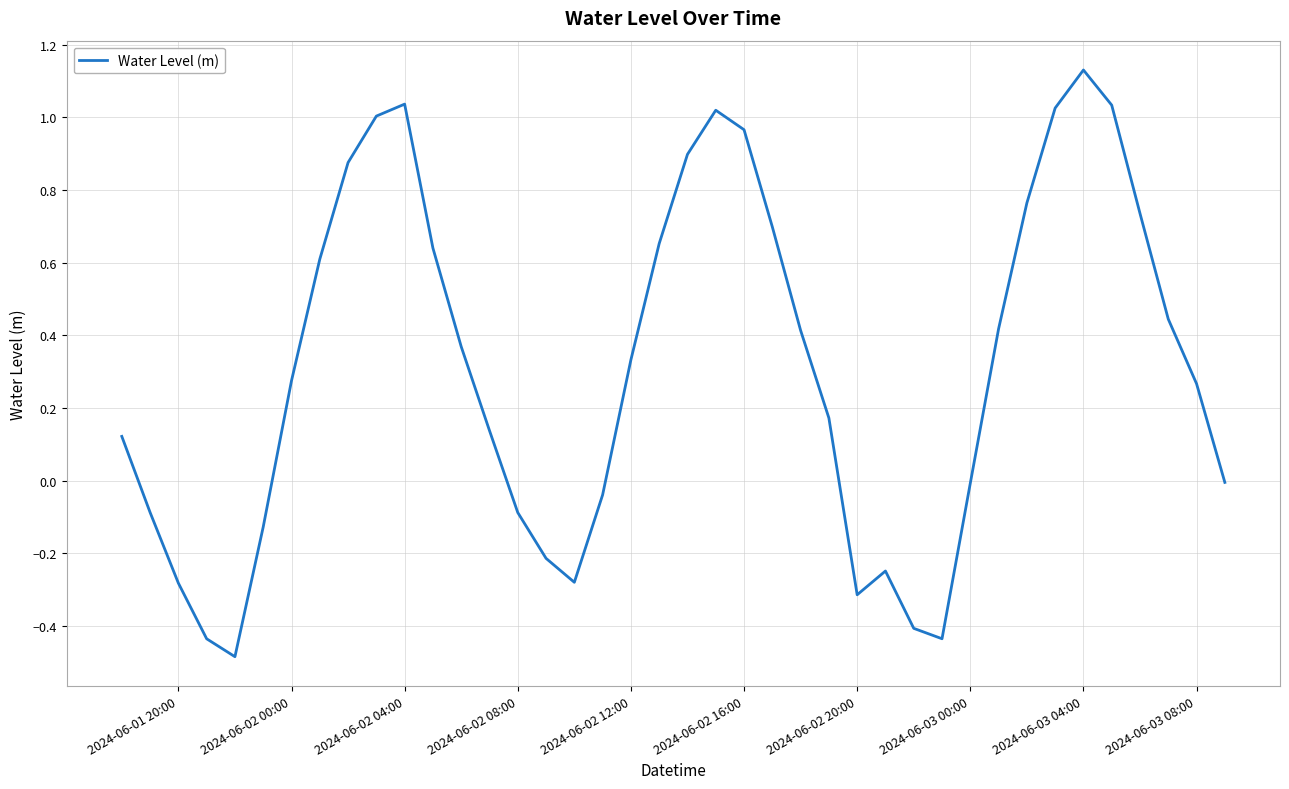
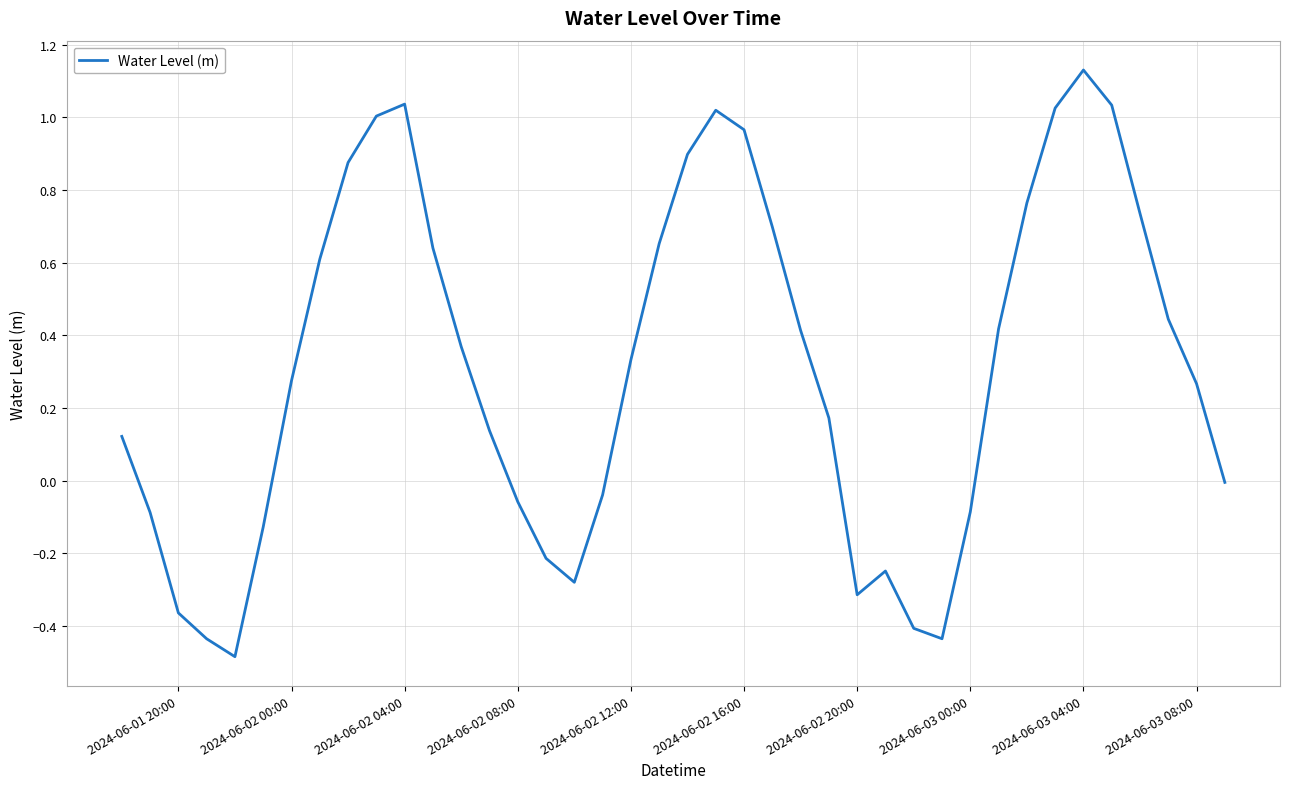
2024-06-01 20:00: -0.28 -> -0.36
2024-06-02 08:00: -0.09 -> -0.06
2024-06-03 00:00: -0.01 -> -0.09
